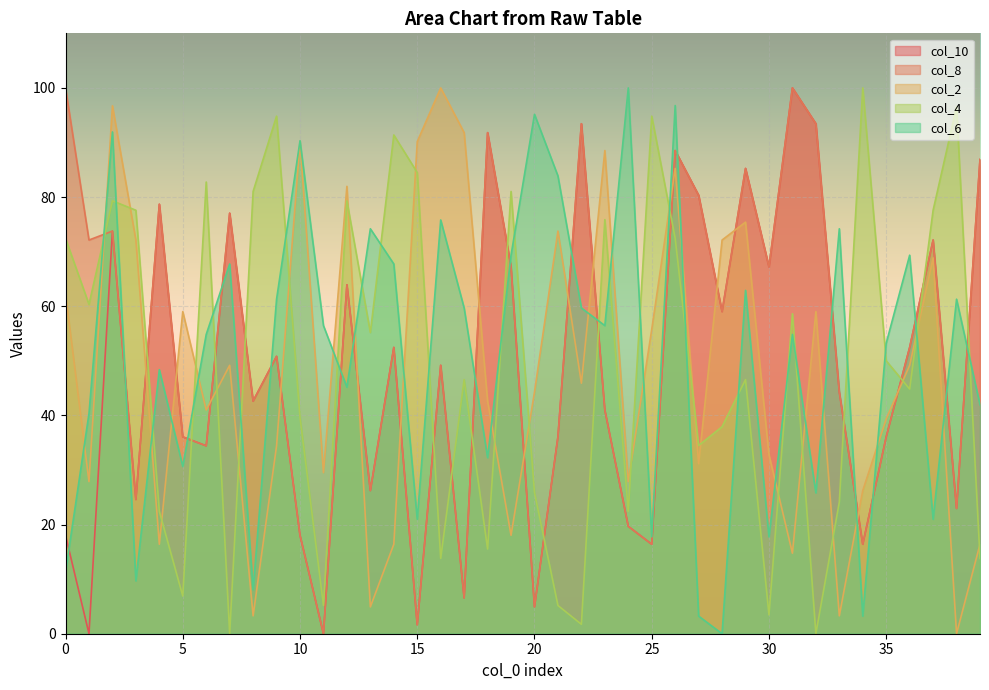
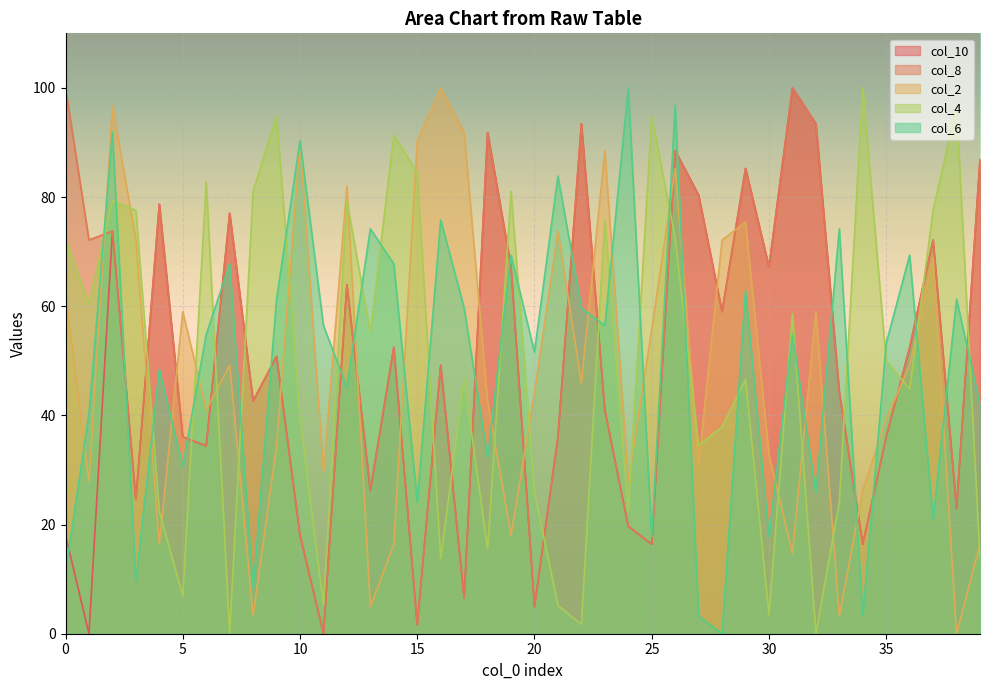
col_6, 15: 21 -> 24
col_6, 20: 95 -> 52
